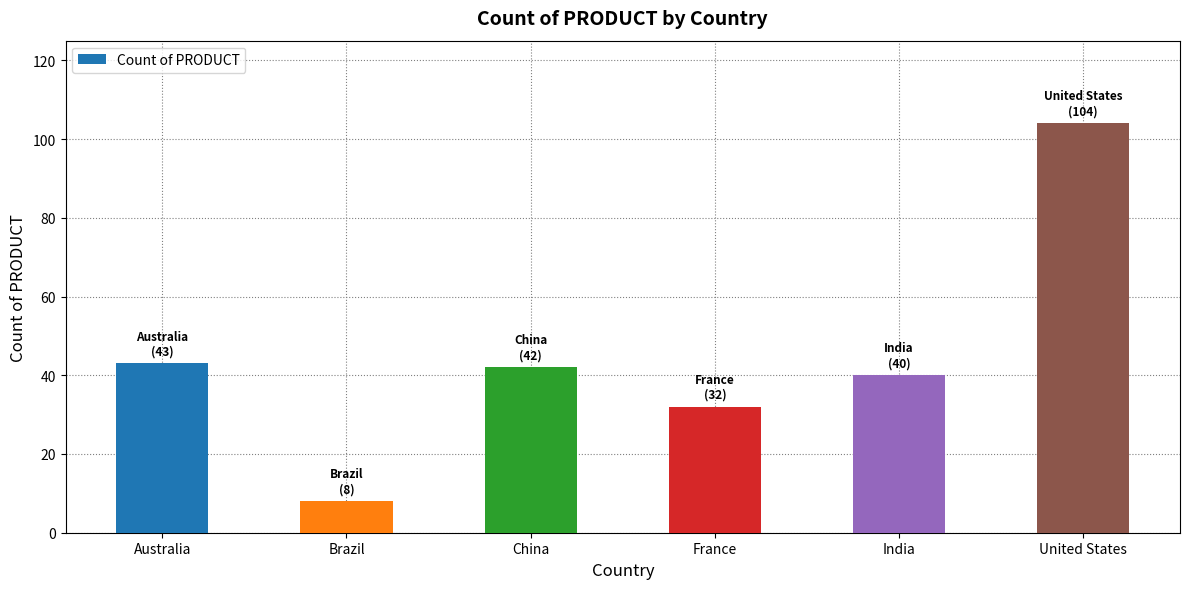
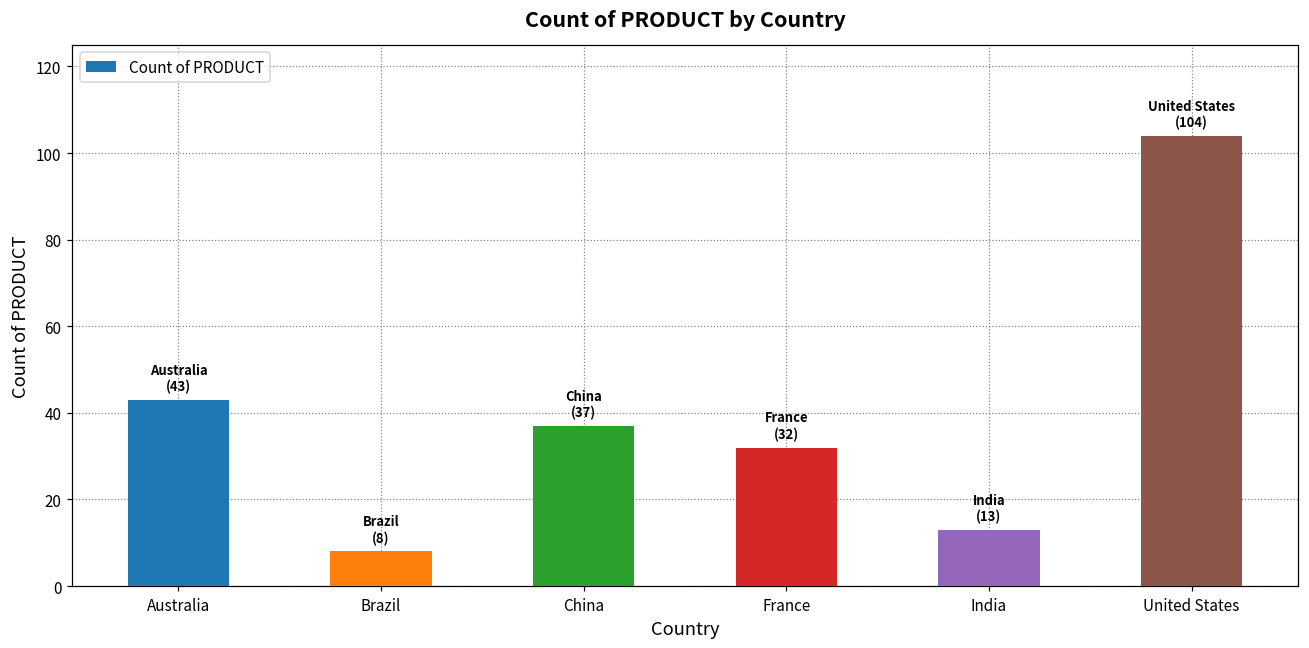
China: (42) -> (37)
India: (40) -> (13)
